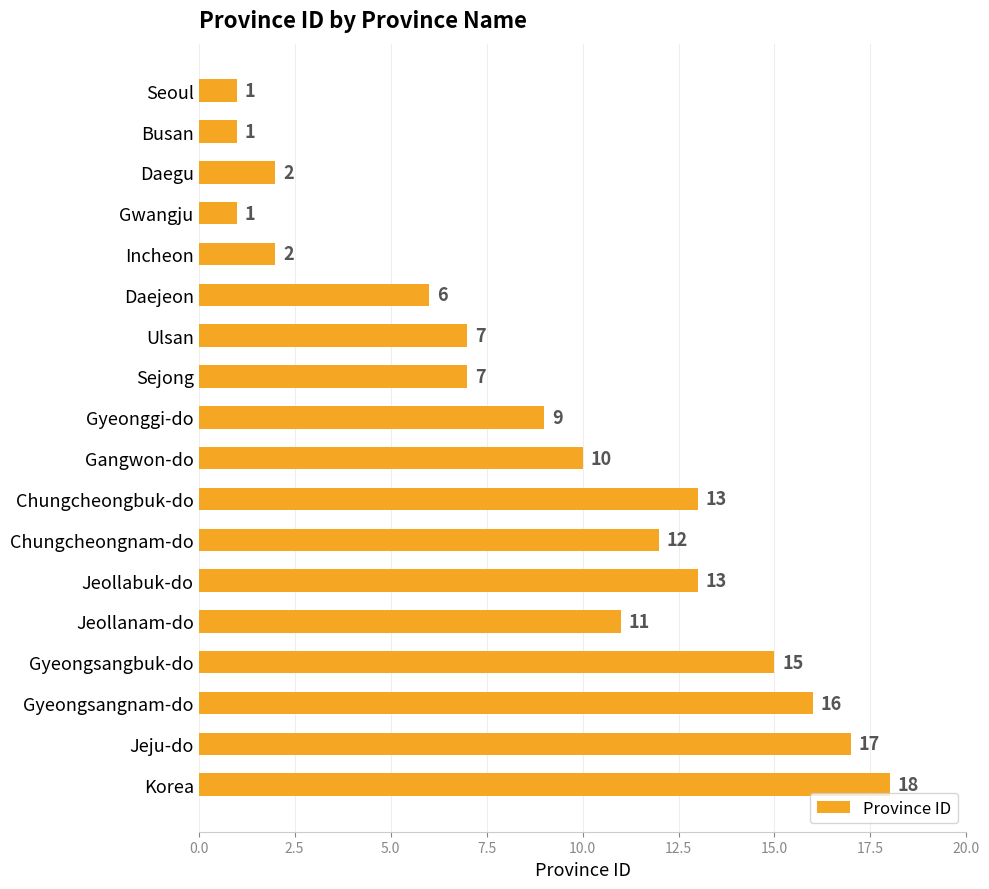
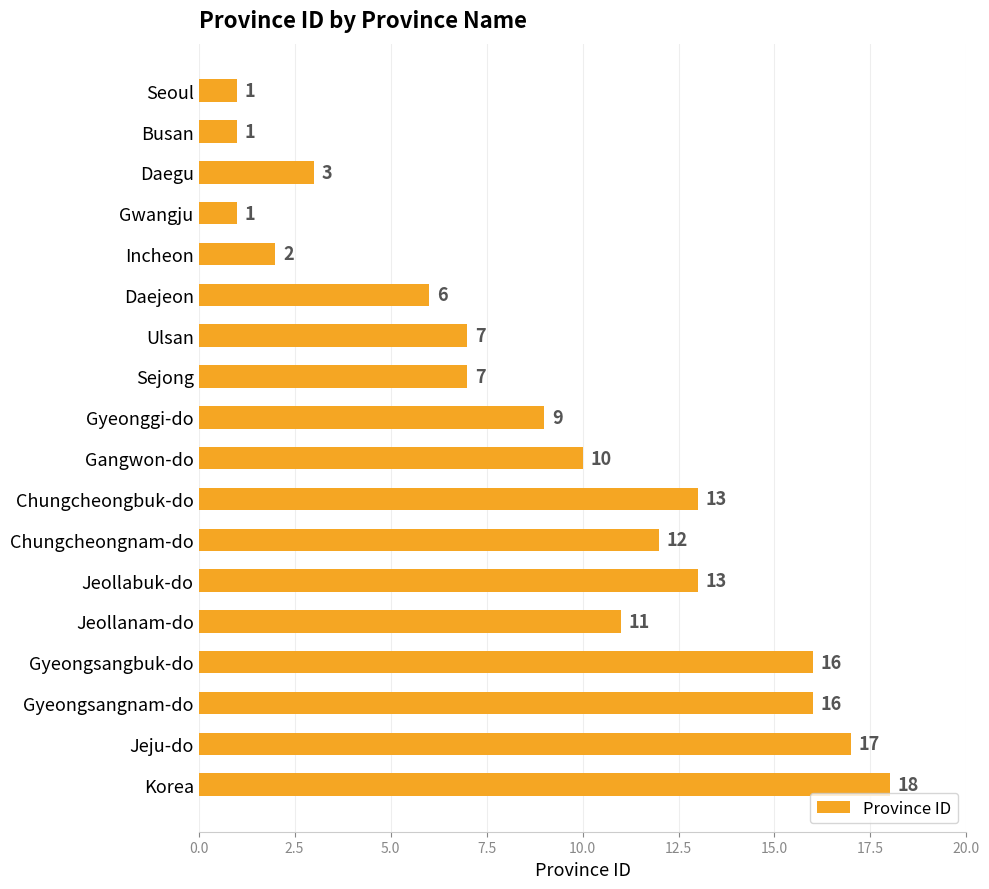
Daegu: 2 -> 3
Gyeongsangbuk-do: 15 -> 16
